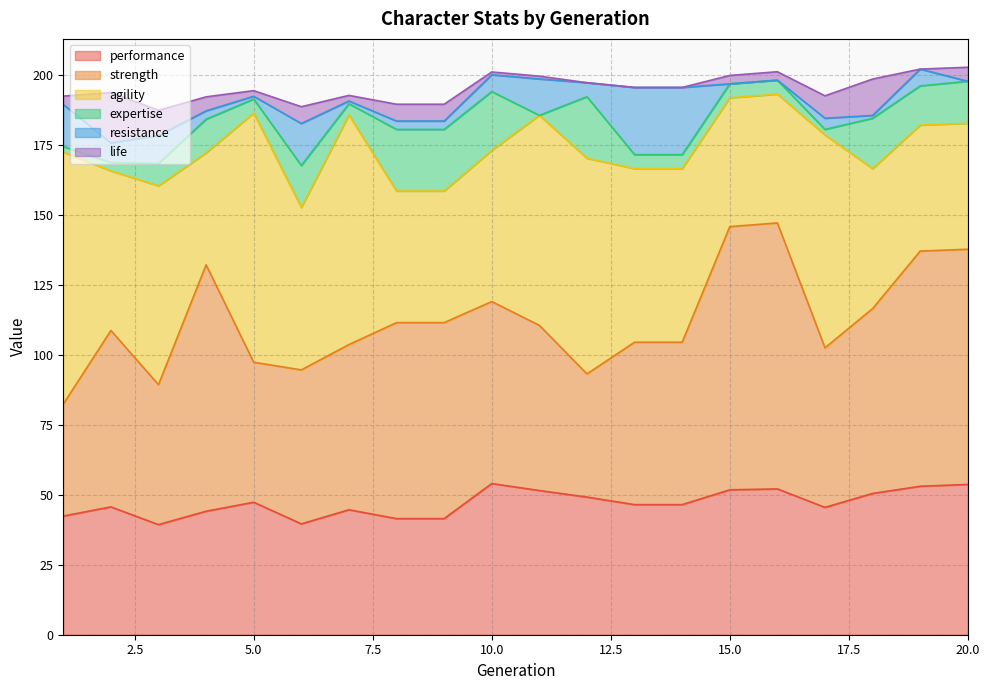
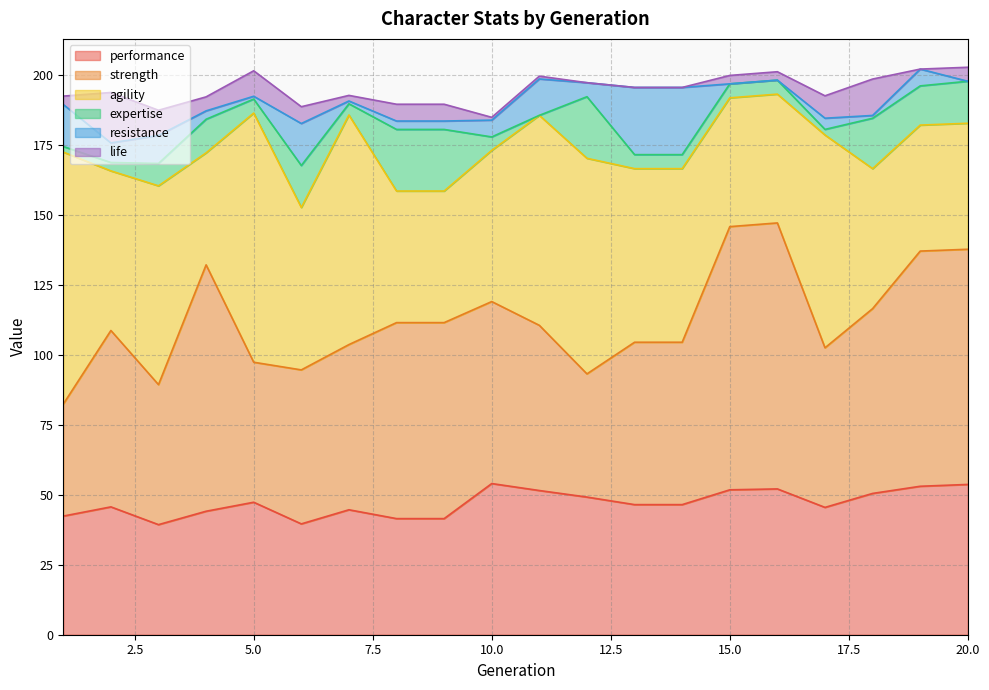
life, 5.0: 2 -> 9
expertise, 10.0: 21 -> 5
